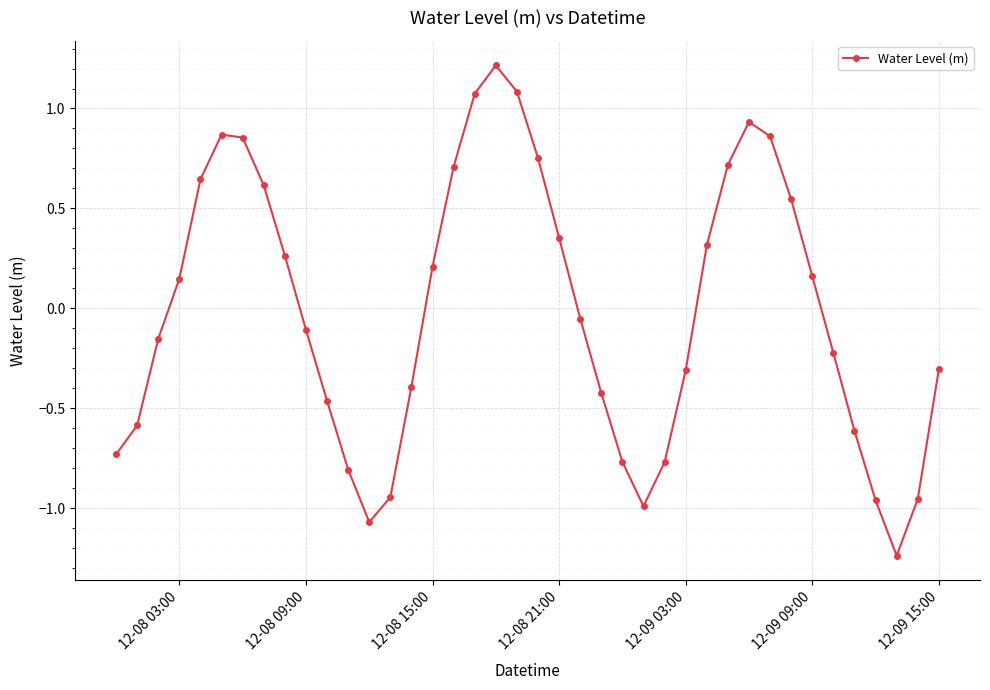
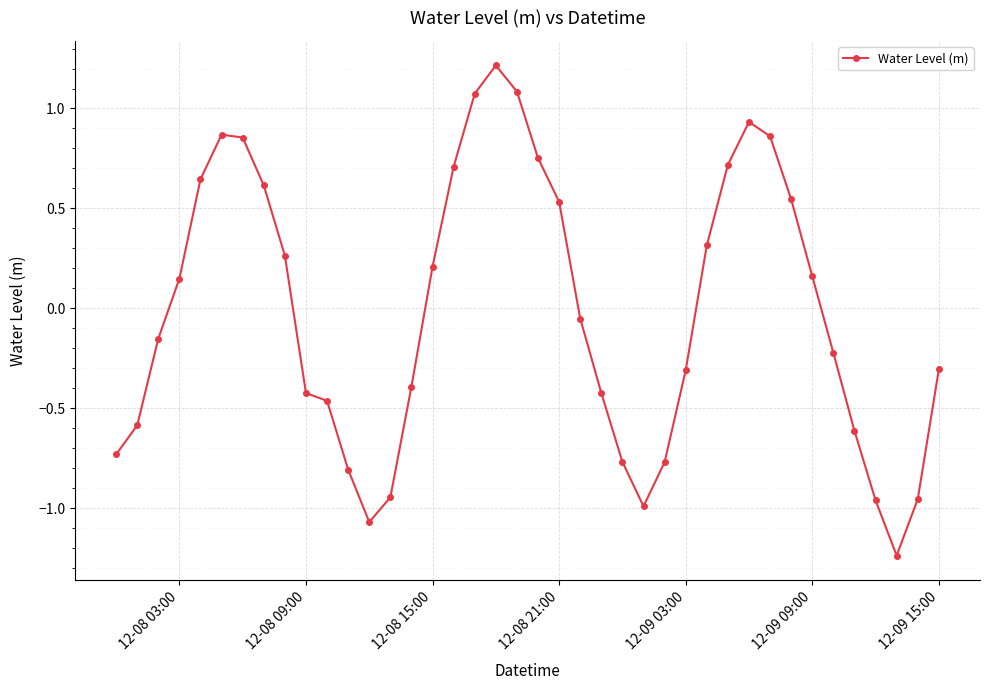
12-08 09:00: -0.11 -> -0.42
12-08 21:00: 0.35 -> 0.53
